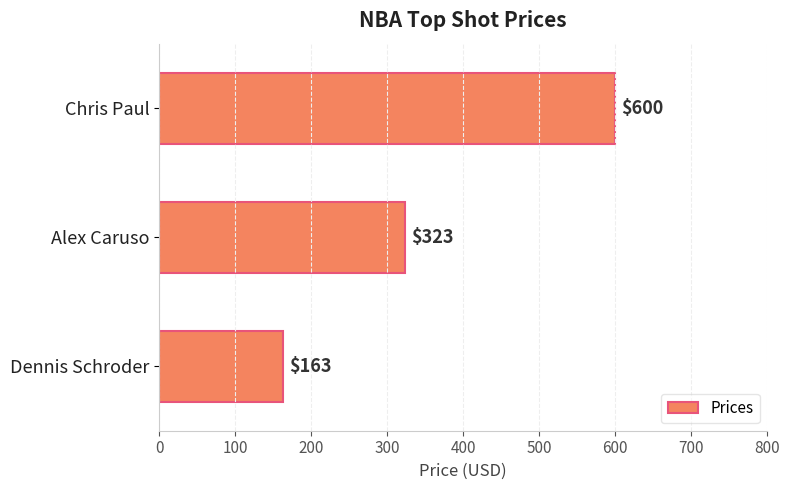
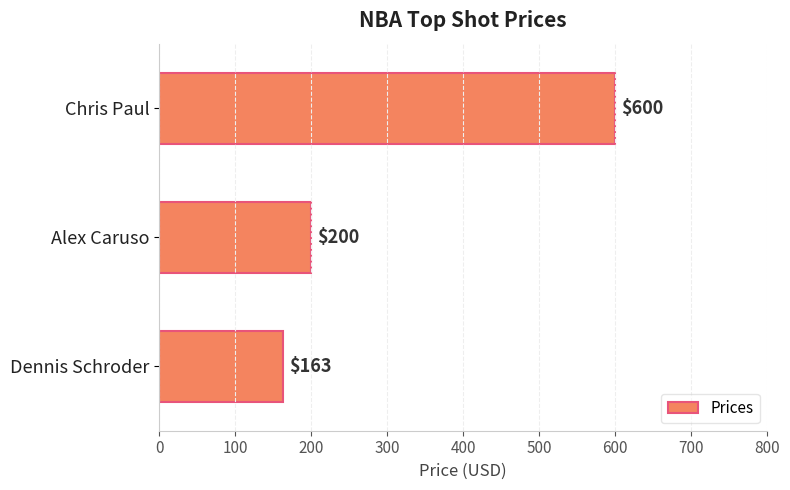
Alex Caruso: $323 -> $200
